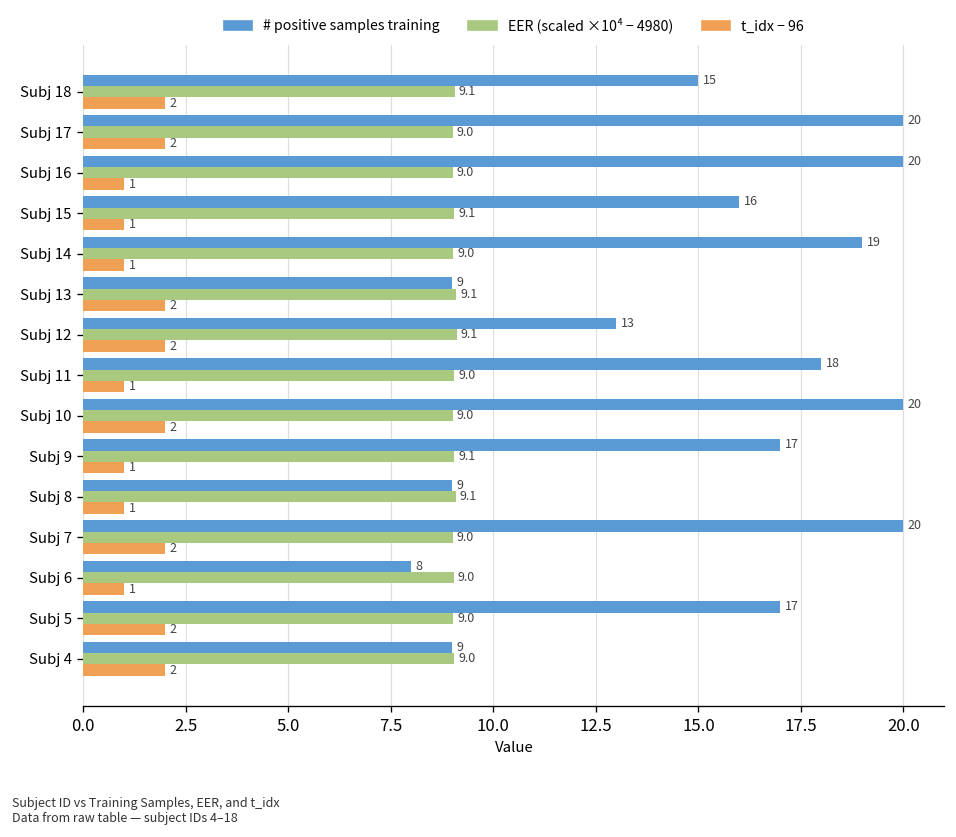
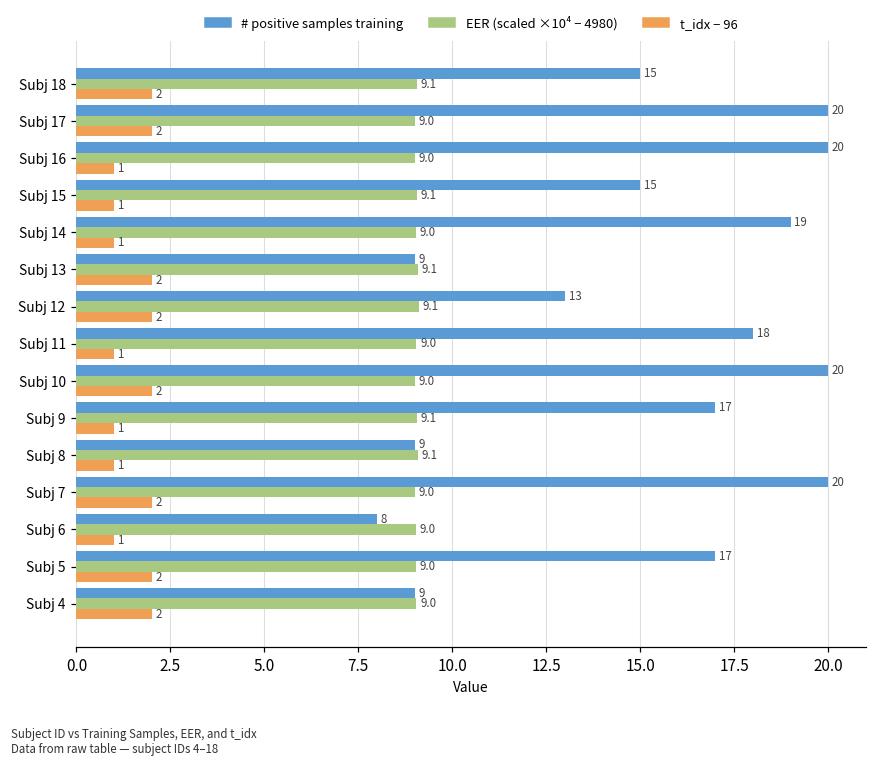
# positive samples training, Subj 15: 16 -> 15
